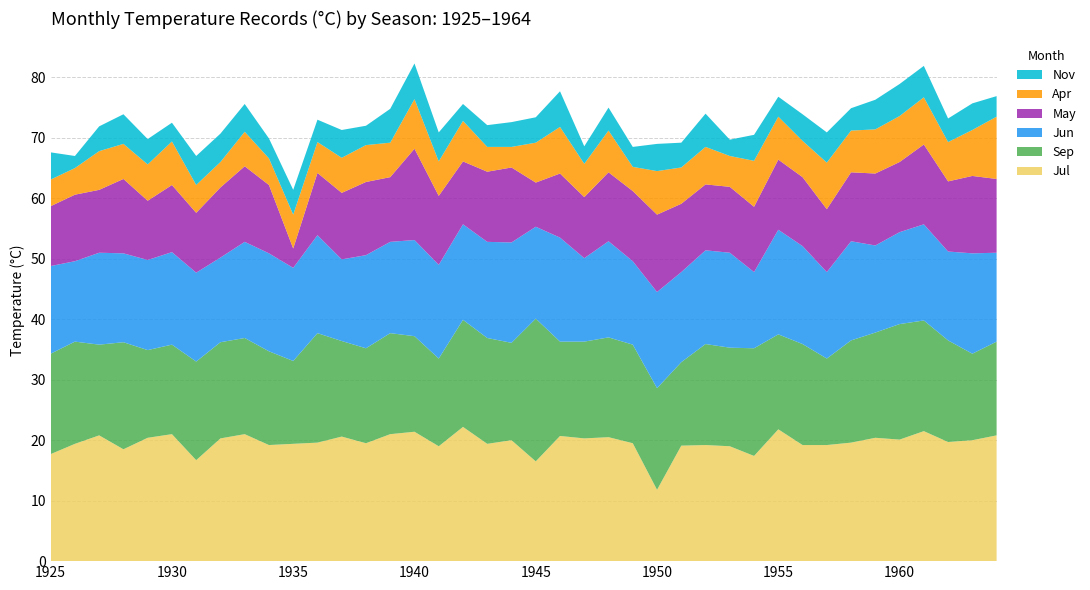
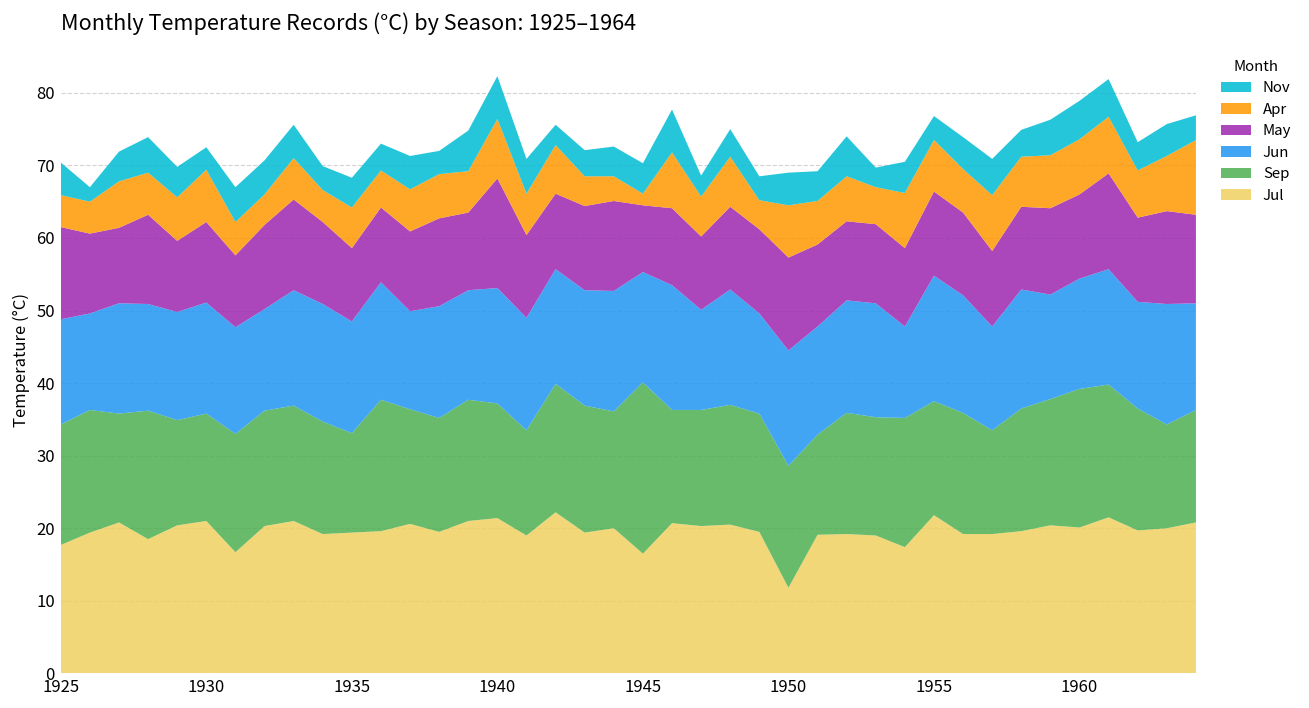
May, 1925: 10 -> 13
May, 1935: 3 -> 10
May, 1945: 7 -> 9
Apr, 1945: 7 -> 2
